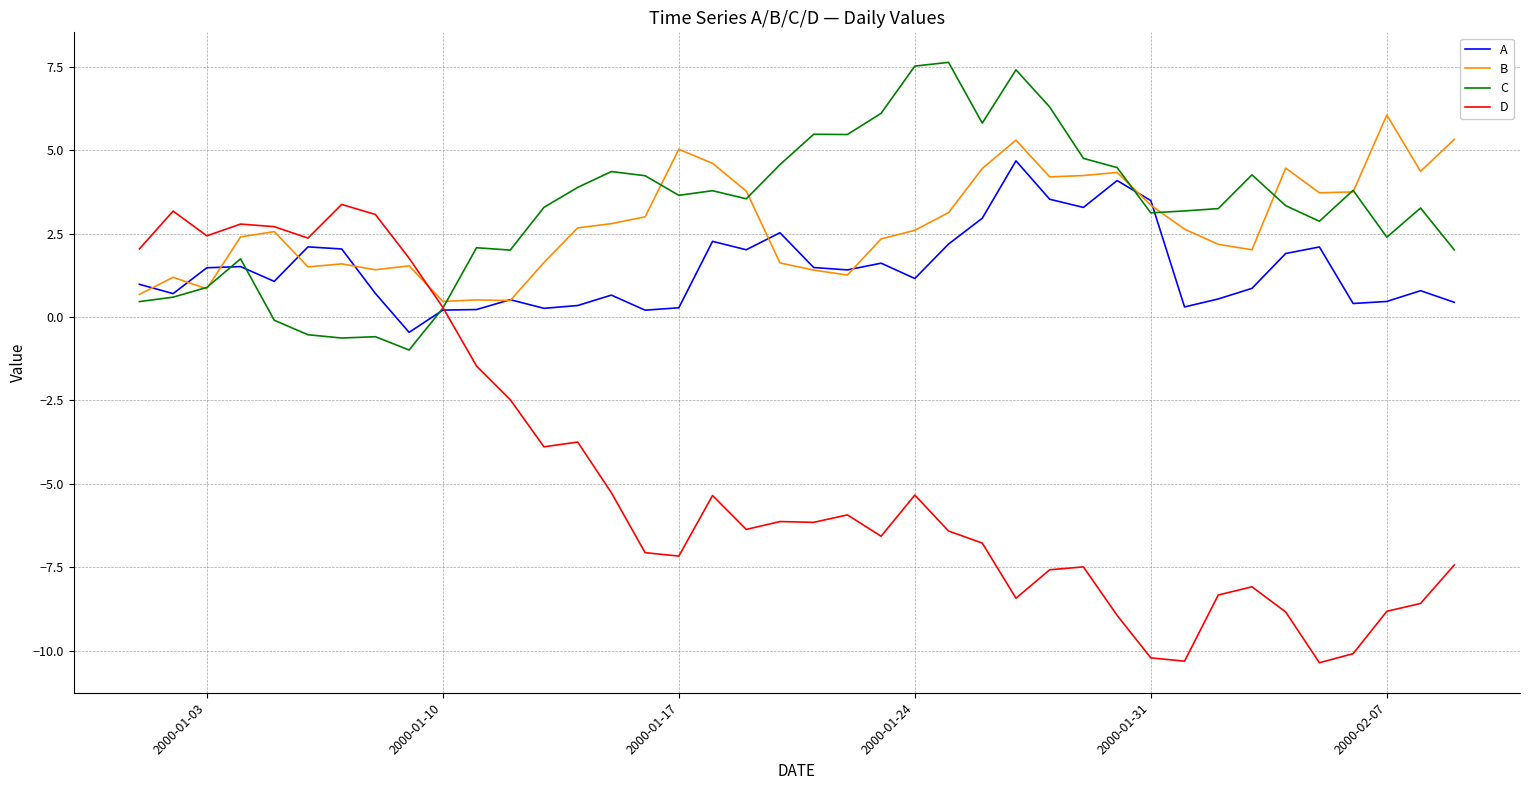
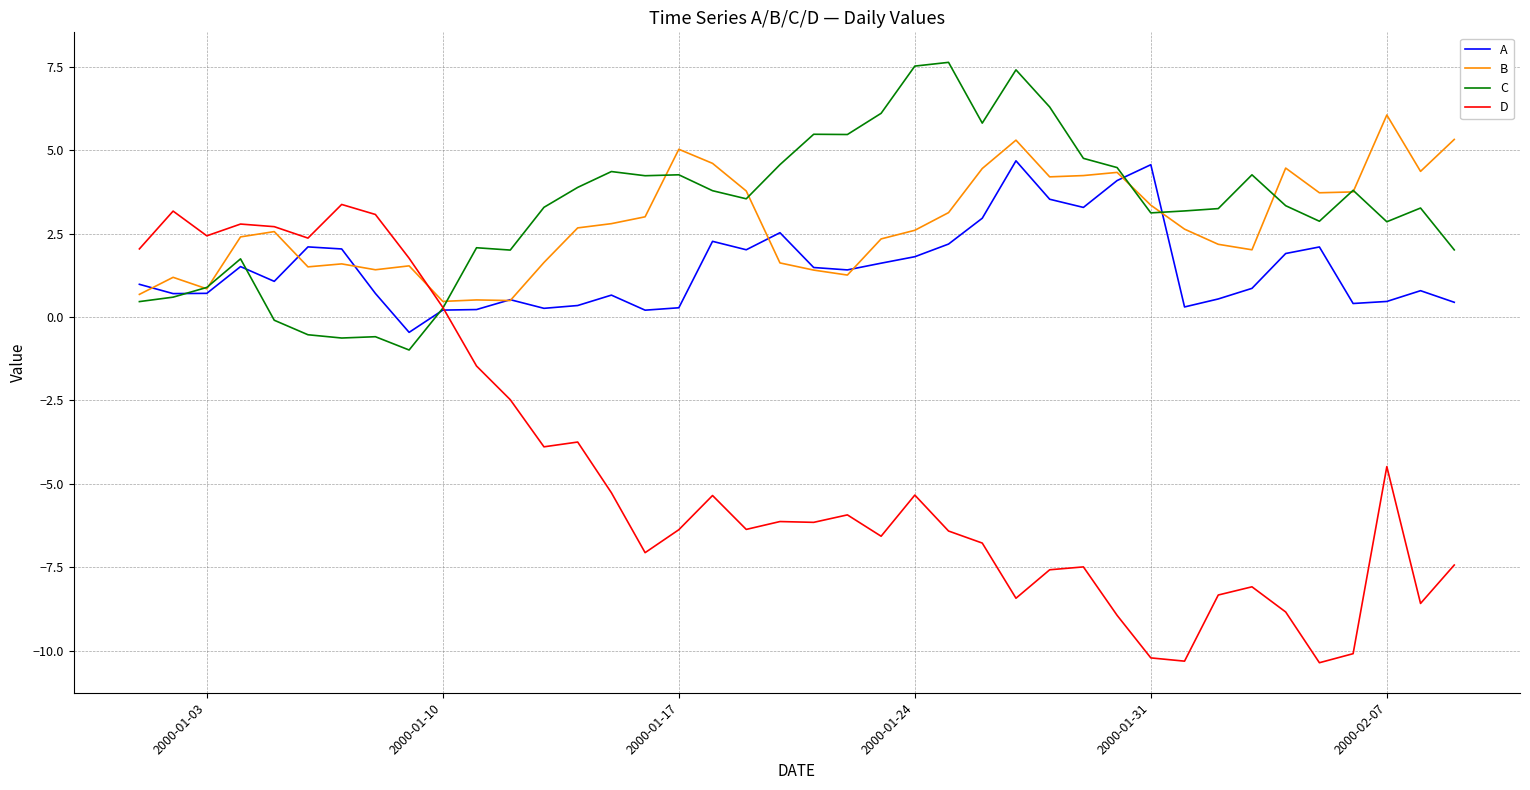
A, 2000-01-03: 1.5 -> 0.7
C, 2000-01-17: 3.6 -> 4.3
D, 2000-01-17: -7.2 -> -6.4
A, 2000-01-24: 1.2 -> 1.8
A, 2000-01-31: 3.5 -> 4.6
C, 2000-02-07: 2.4 -> 2.9
D, 2000-02-07: -8.8 -> -4.5
